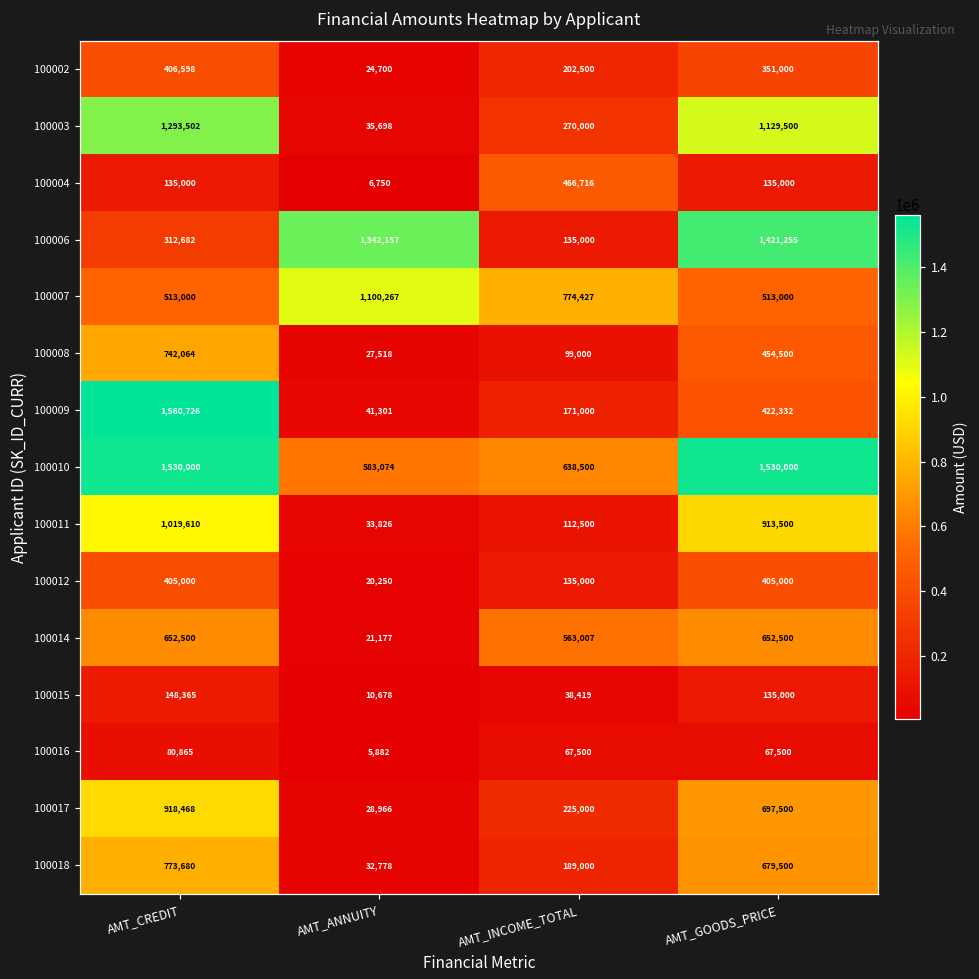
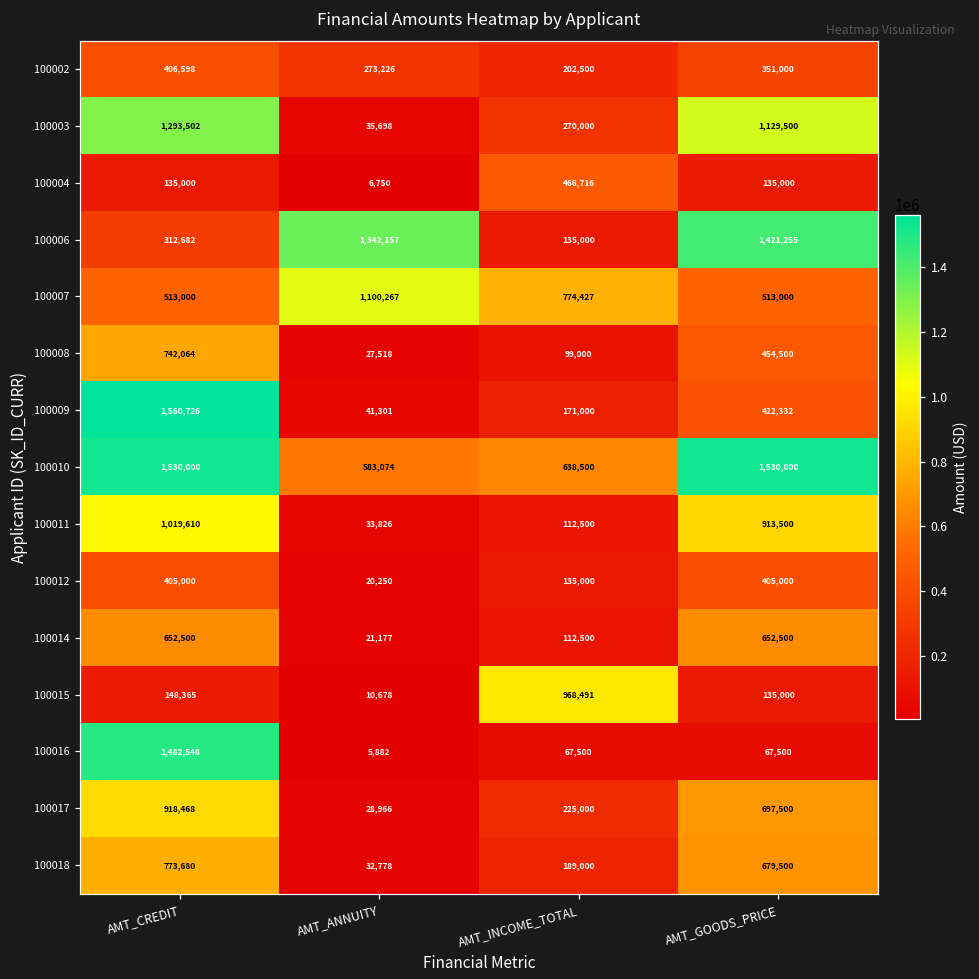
100002, AMT_ANNUITY: 24,700 -> 273,226
100014, AMT_INCOME_TOTAL: 563,007 -> 112,500
100015, AMT_INCOME_TOTAL: 38,419 -> 968,491
100016, AMT_CREDIT: 80,865 -> 1,482,548
